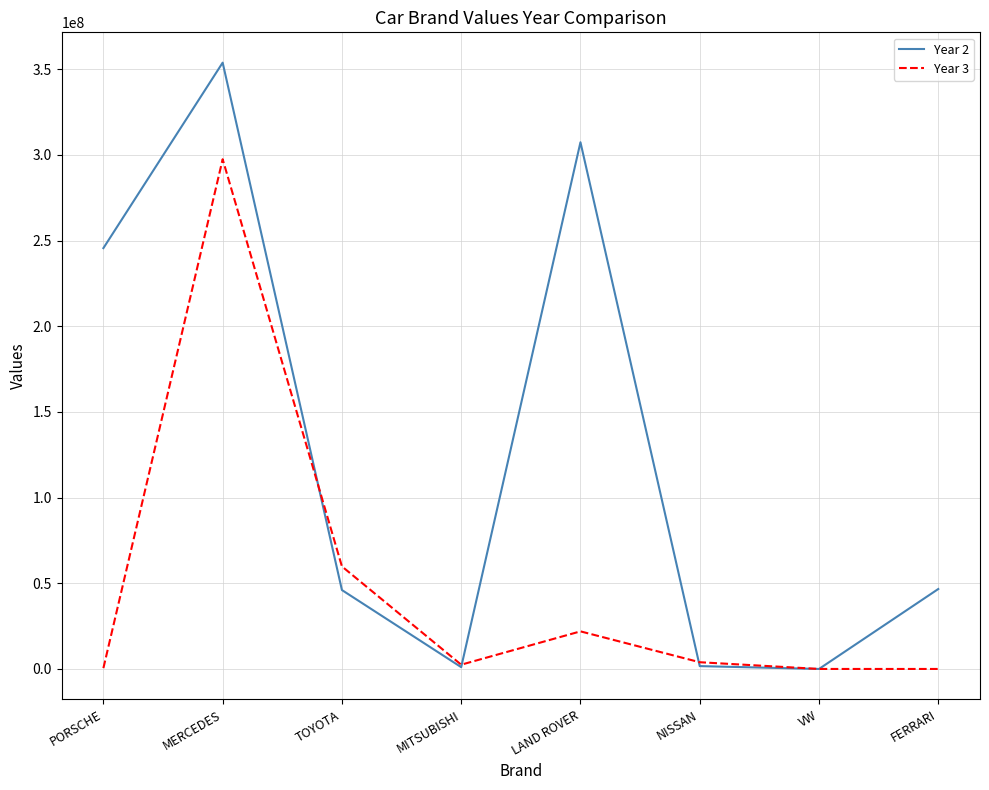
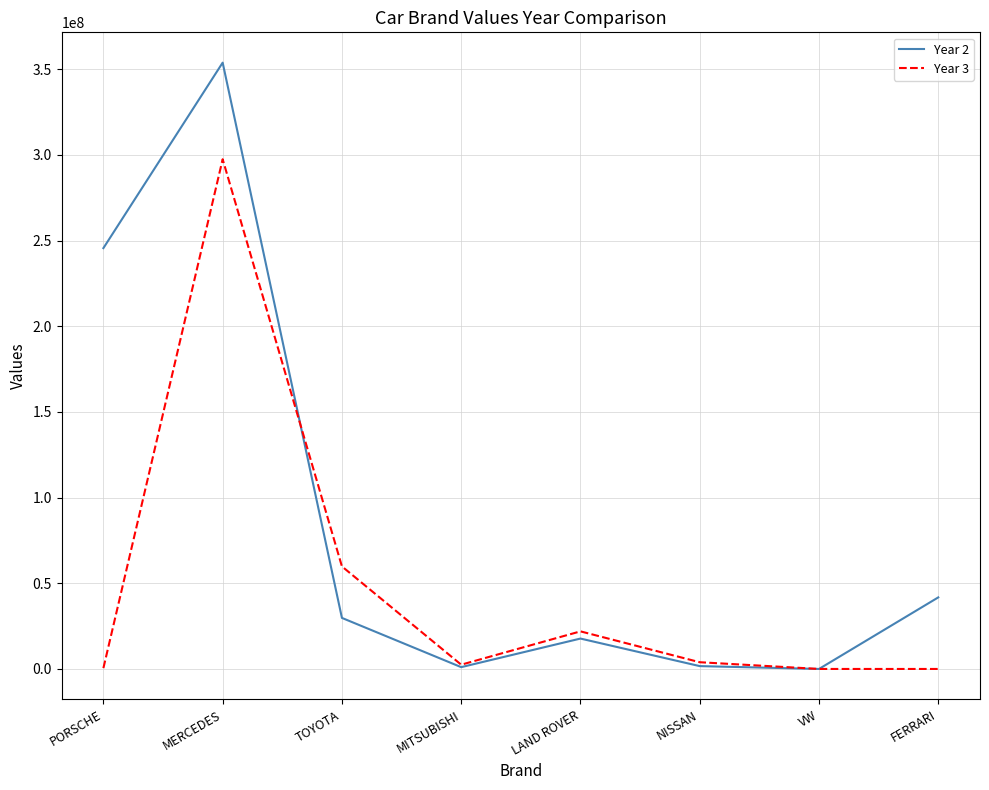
Year 2, TOYOTA: 46000000 -> 30000000
Year 2, LAND ROVER: 307000000 -> 18000000
Year 2, FERRARI: 47000000 -> 42000000
